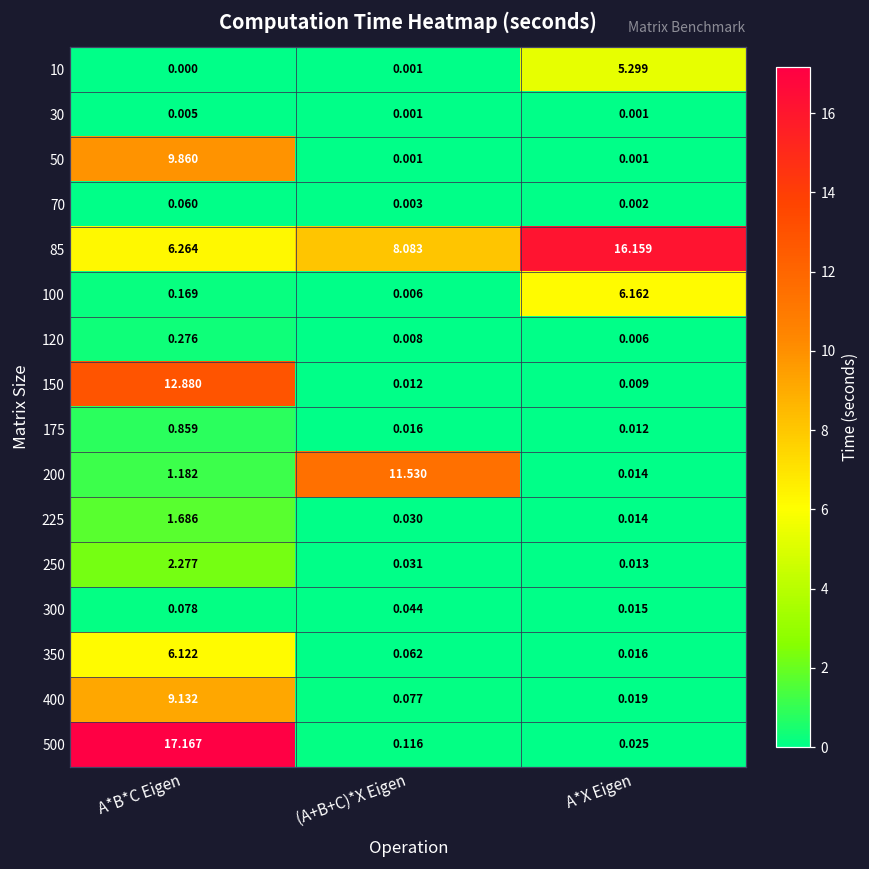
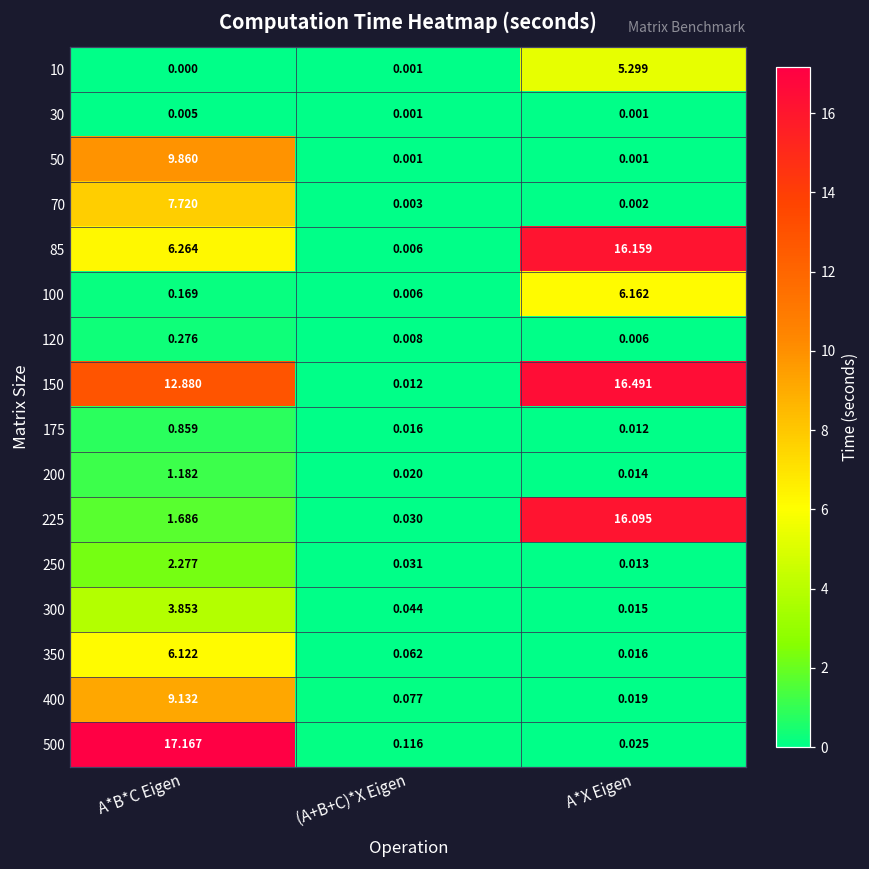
70, A*B*C Eigen: 0.060 -> 7.720
85, (A+B+C)*X Eigen: 8.083 -> 0.006
150, A*X Eigen: 0.009 -> 16.491
200, (A+B+C)*X Eigen: 11.530 -> 0.020
225, A*X Eigen: 0.014 -> 16.095
300, A*B*C Eigen: 0.078 -> 3.853
